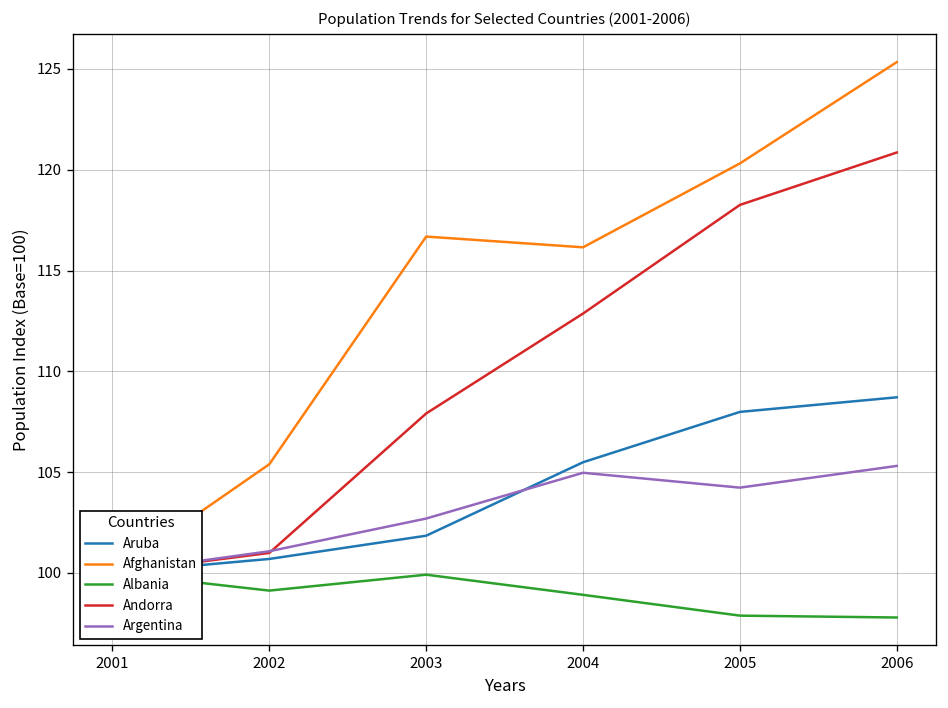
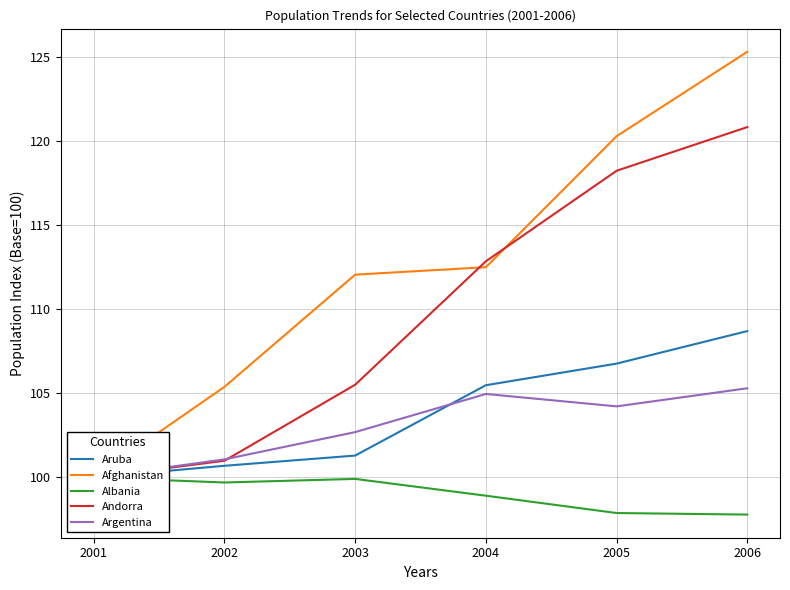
Albania, 2002: 99.1 -> 99.7
Aruba, 2003: 101.8 -> 101.3
Afghanistan, 2003: 116.7 -> 112.1
Andorra, 2003: 107.9 -> 105.5
Afghanistan, 2004: 116.2 -> 112.5
Aruba, 2005: 108.0 -> 106.8
